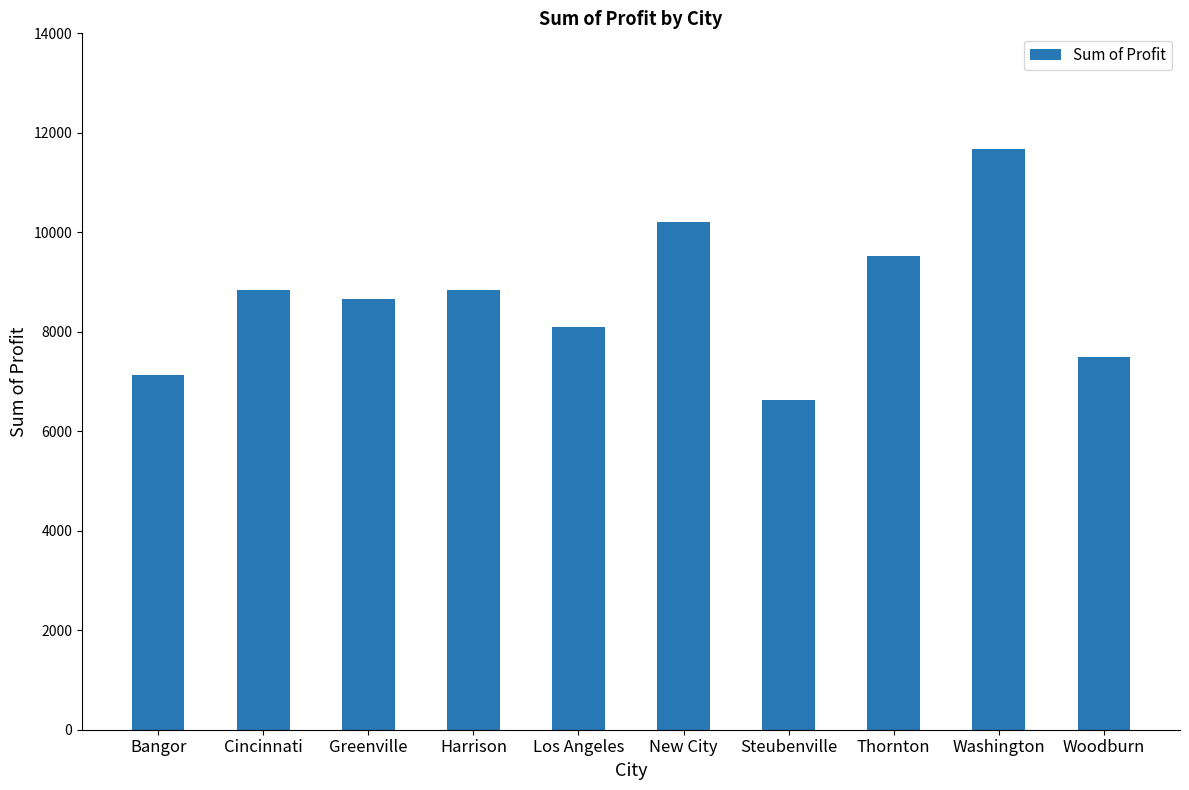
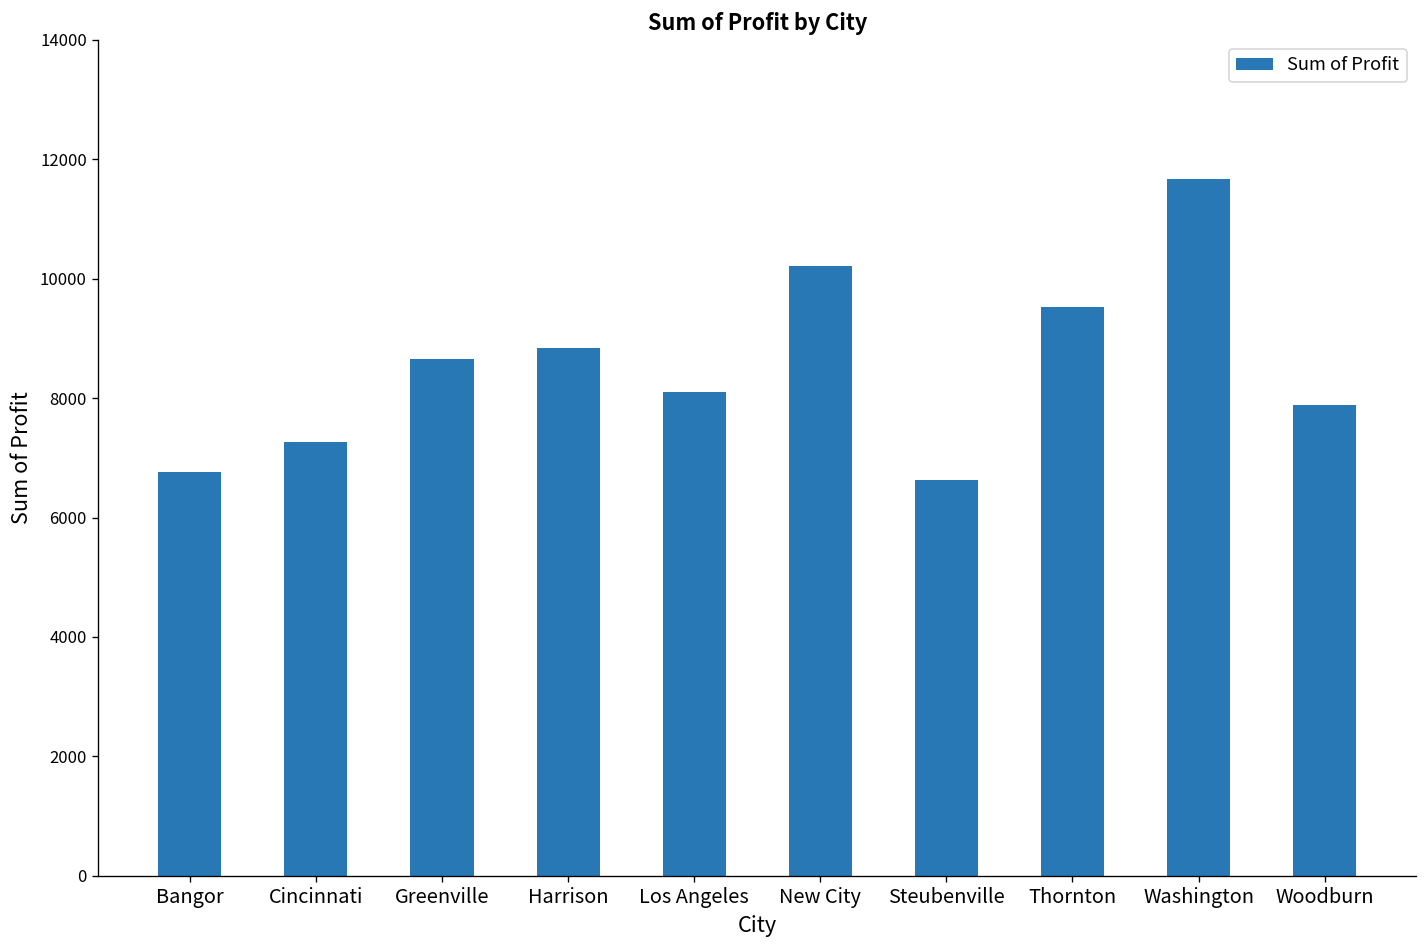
Bangor: 7100 -> 6800
Cincinnati: 8800 -> 7300
Woodburn: 7500 -> 7900
